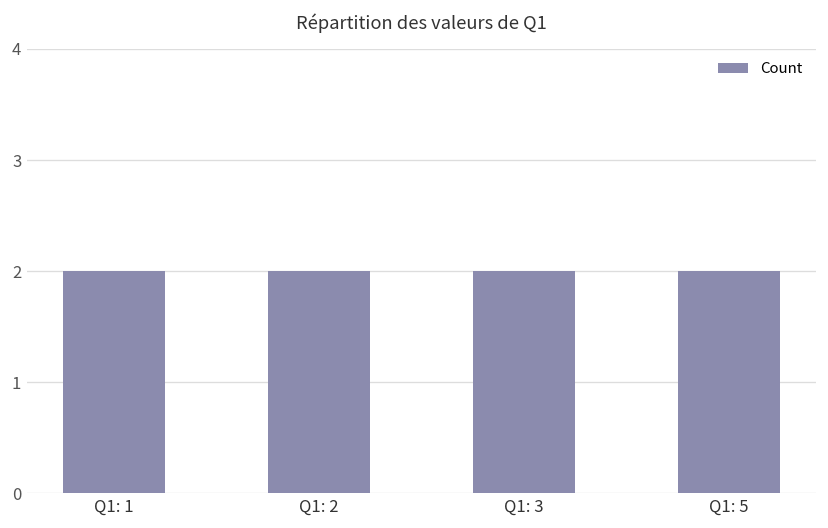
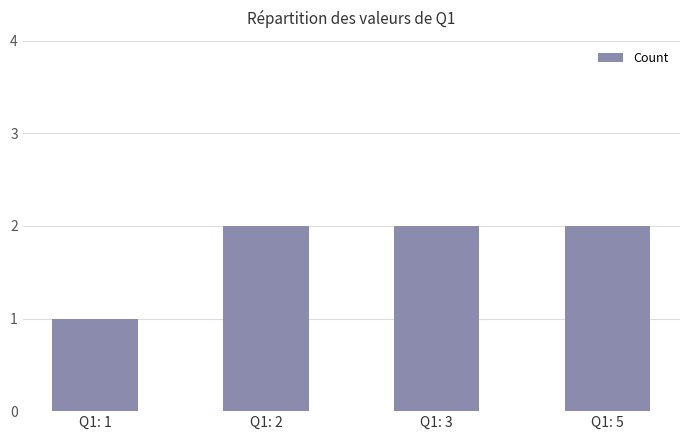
Q1: 1: 2 -> 1
